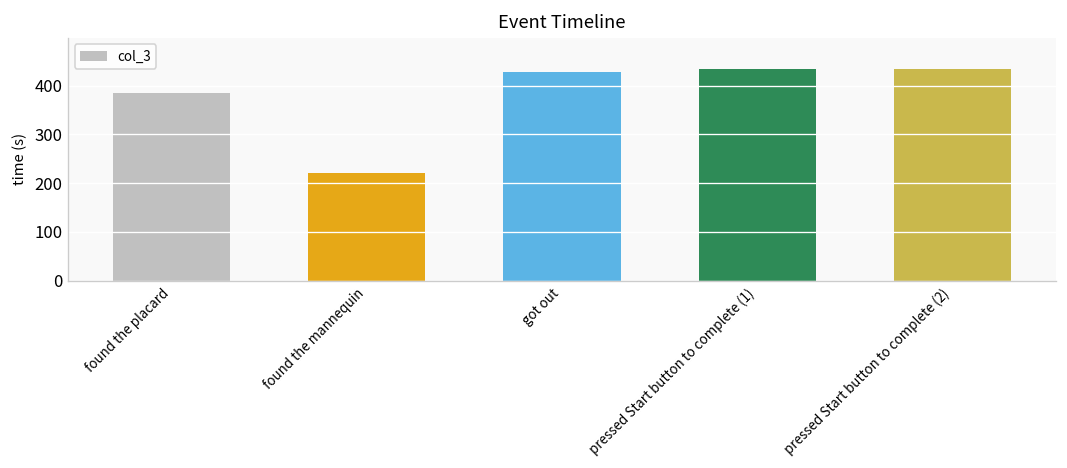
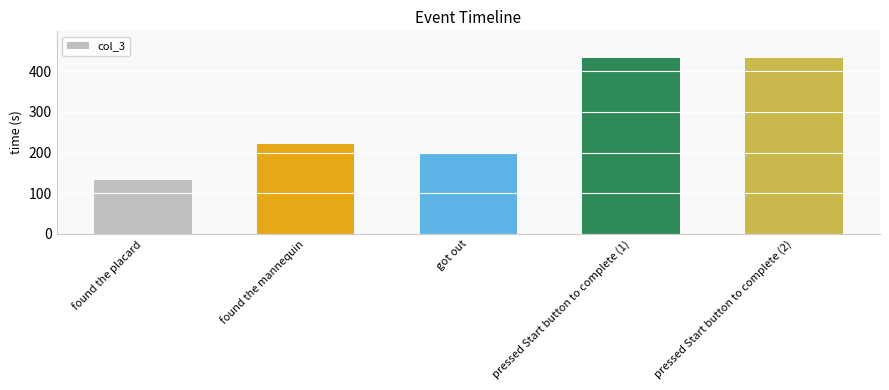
found the placard: 380 -> 130
got out: 430 -> 200
